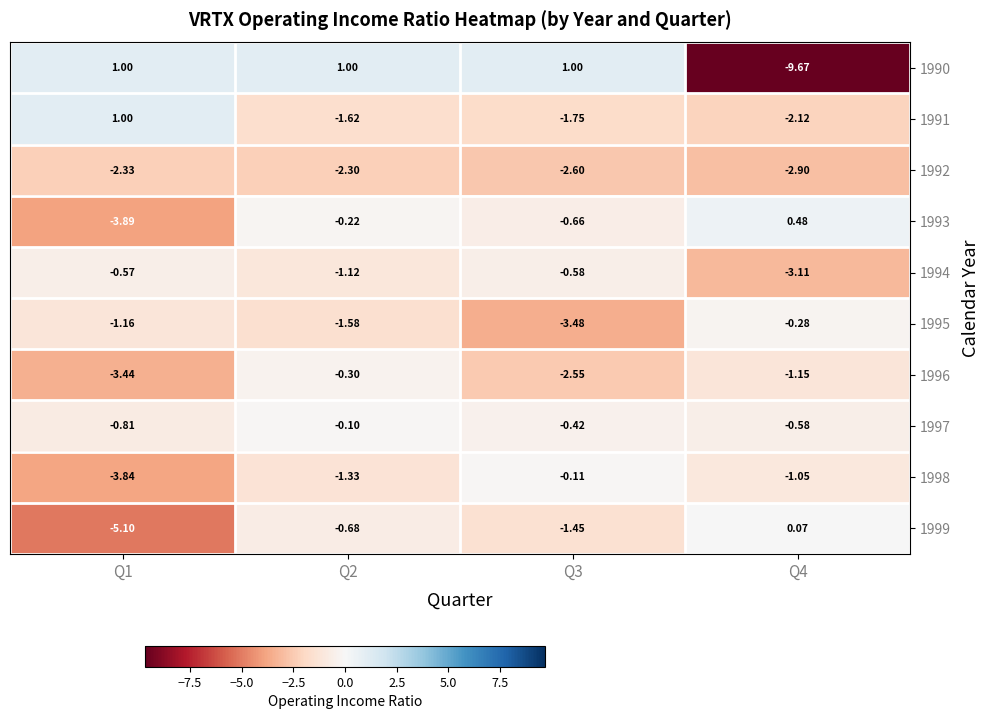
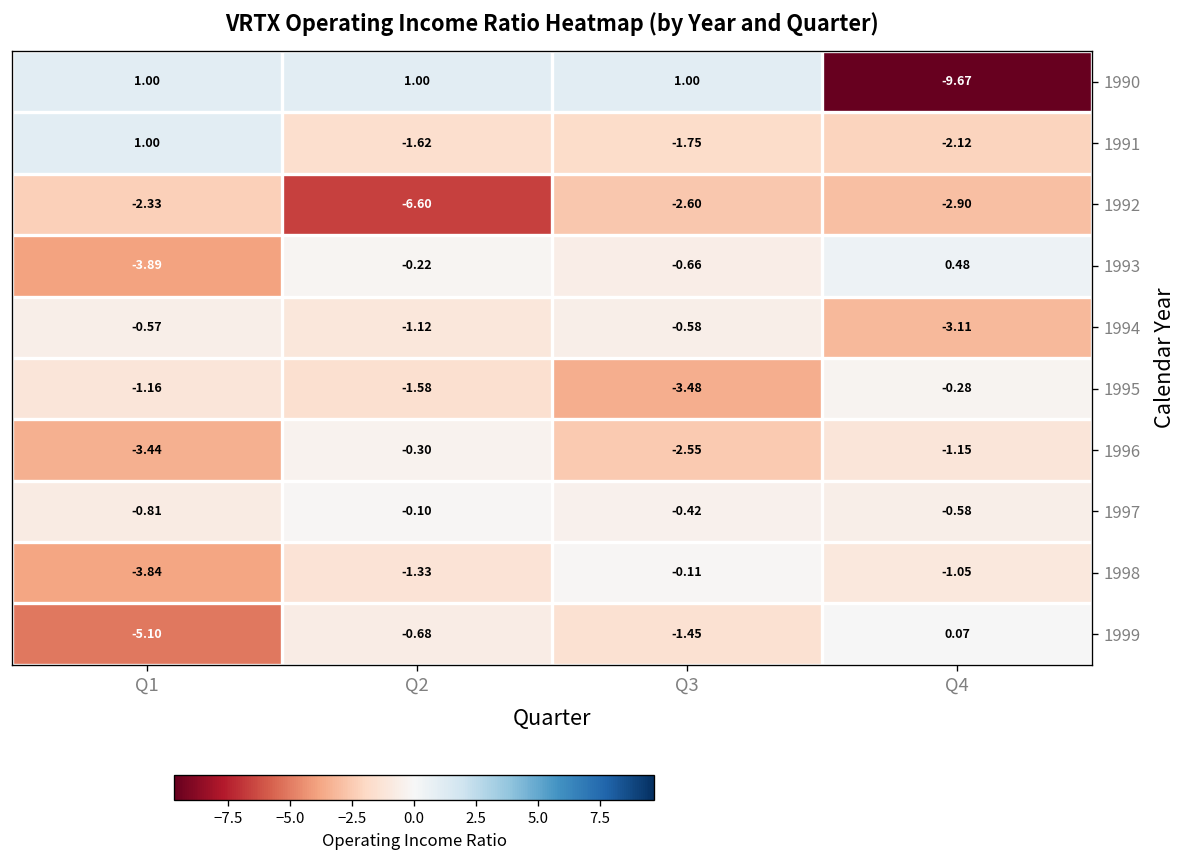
1992, Q2: -2.30 -> -6.60
